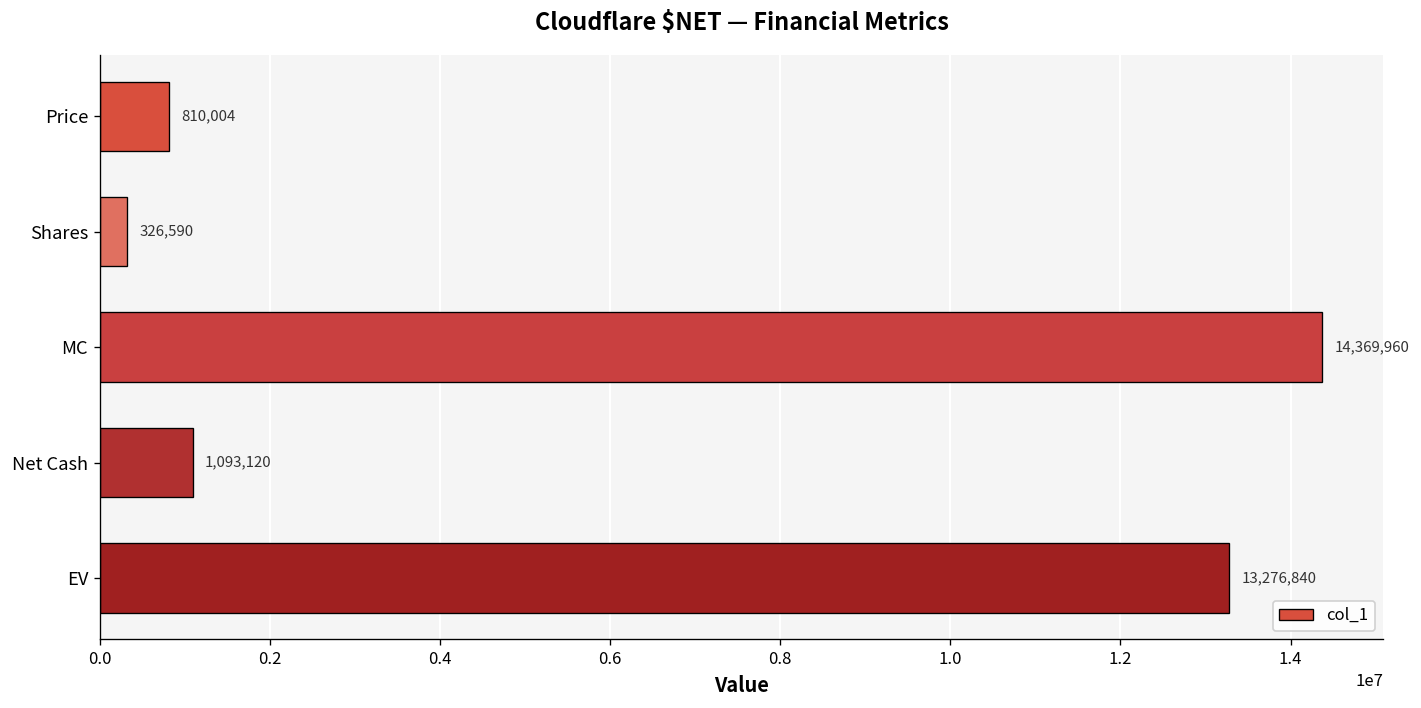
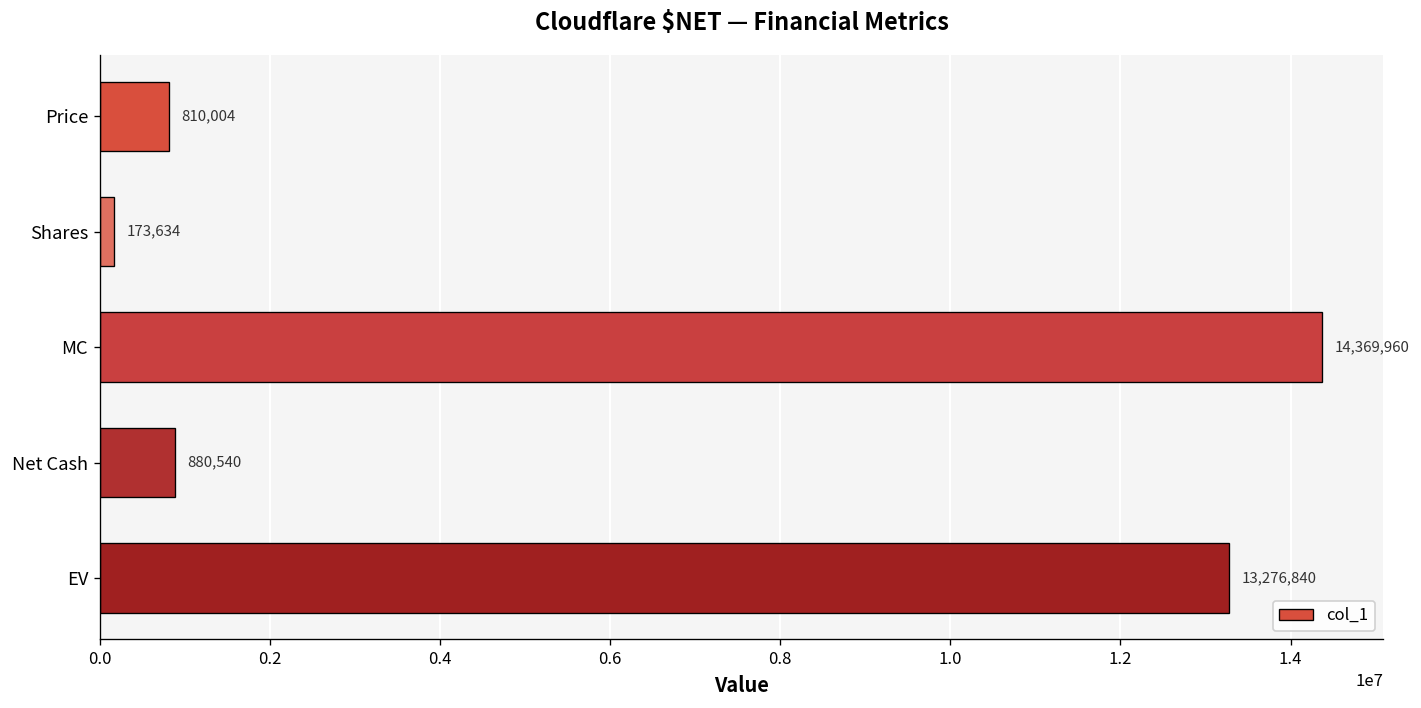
Shares: 326,590 -> 173,634
Net Cash: 1,093,120 -> 880,540
